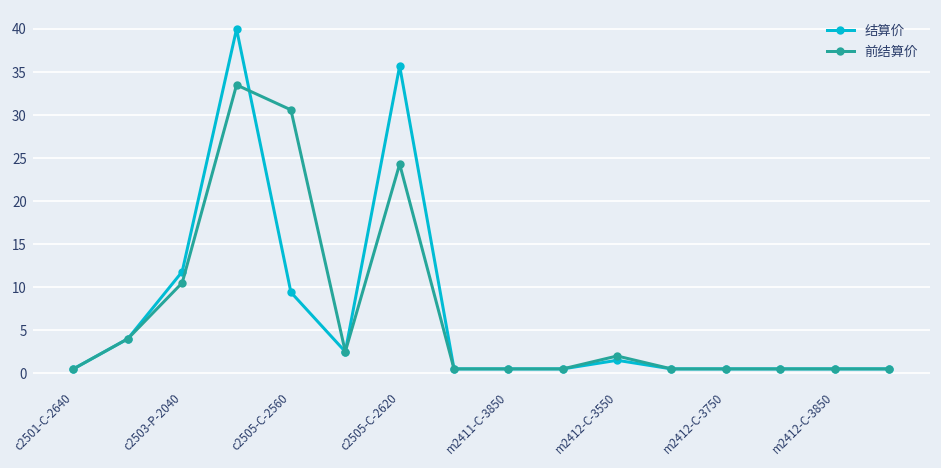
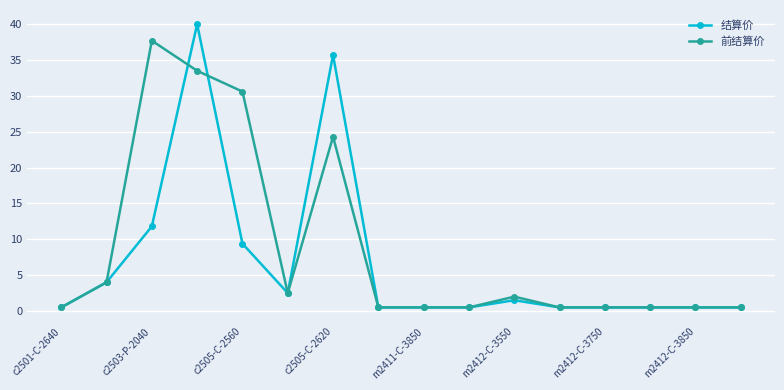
前结算价, c2503-P-2040: 11 -> 38
